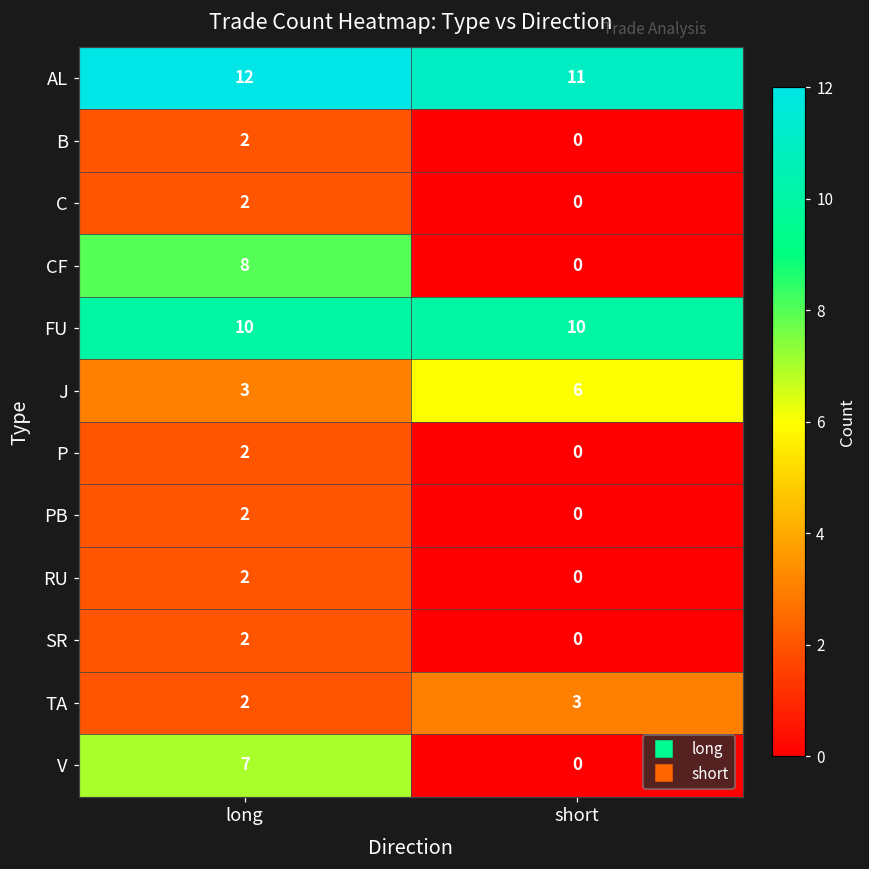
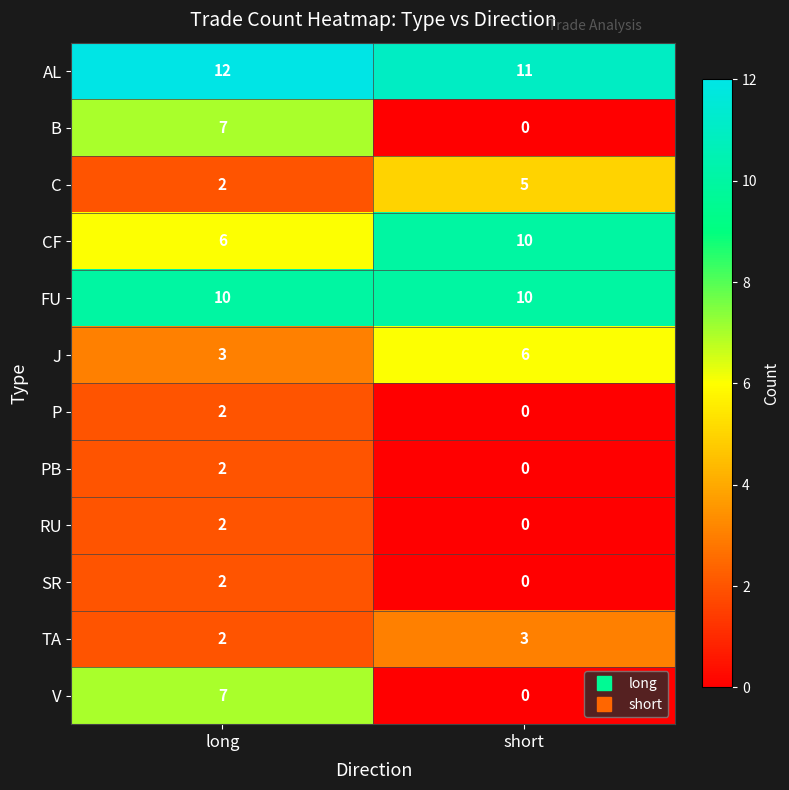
B, long: 2 -> 7
C, short: 0 -> 5
CF, long: 8 -> 6
CF, short: 0 -> 10
